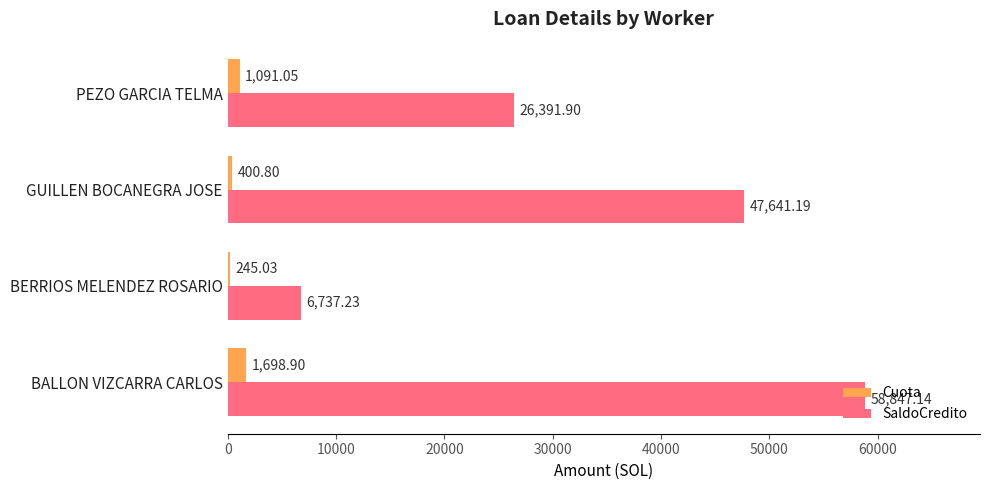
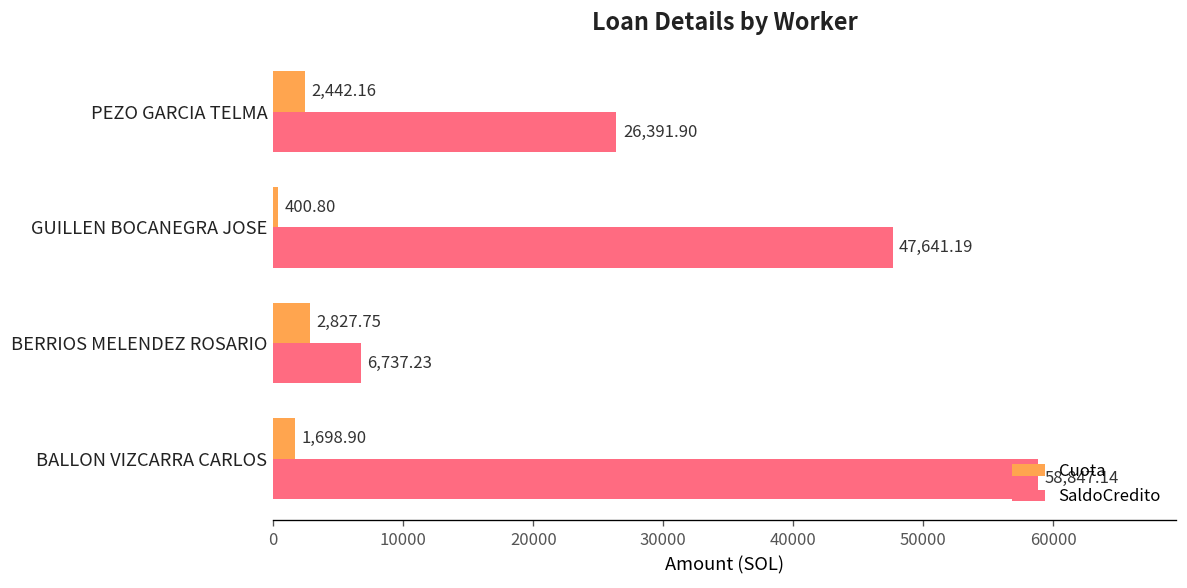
Cuota, PEZO GARCIA TELMA: 1,091.05 -> 2,442.16
Cuota, BERRIOS MELENDEZ ROSARIO: 245.03 -> 2,827.75
